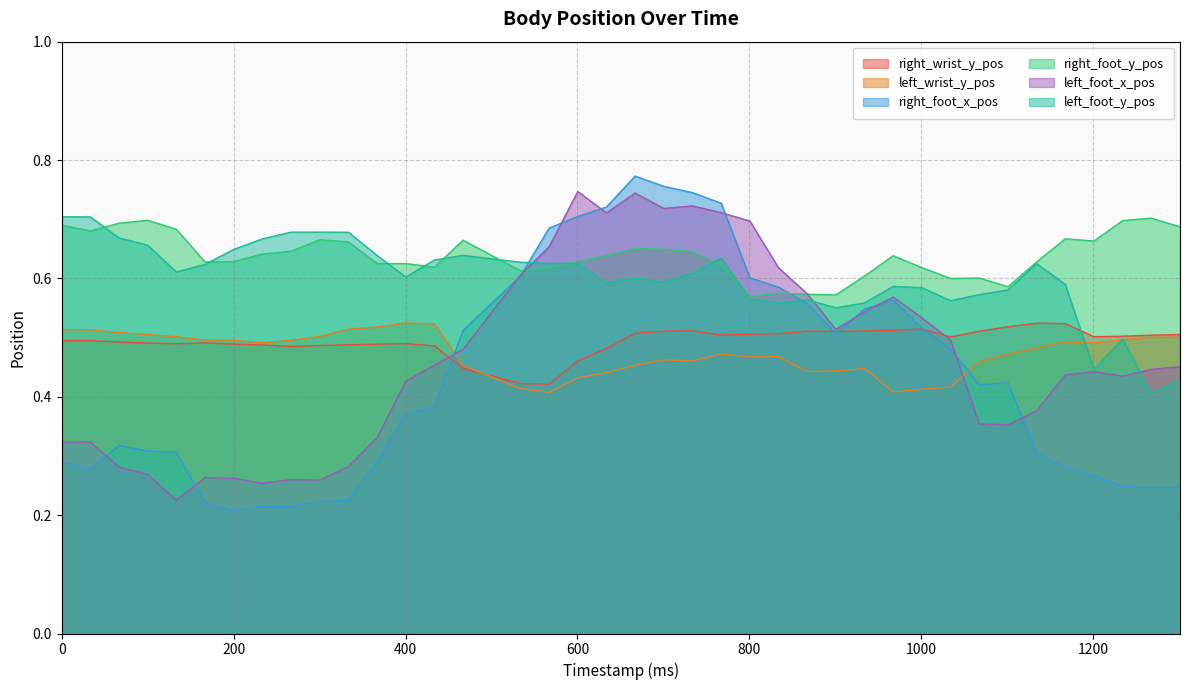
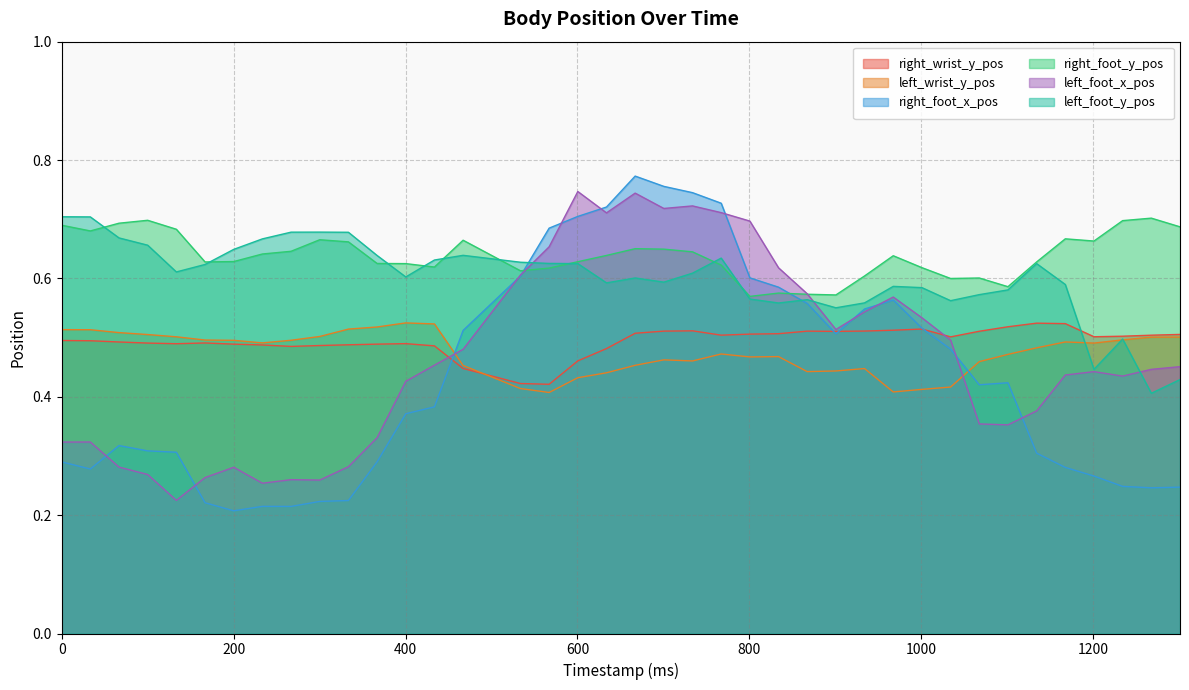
left_foot_x_pos, 200: 0.26 -> 0.28
